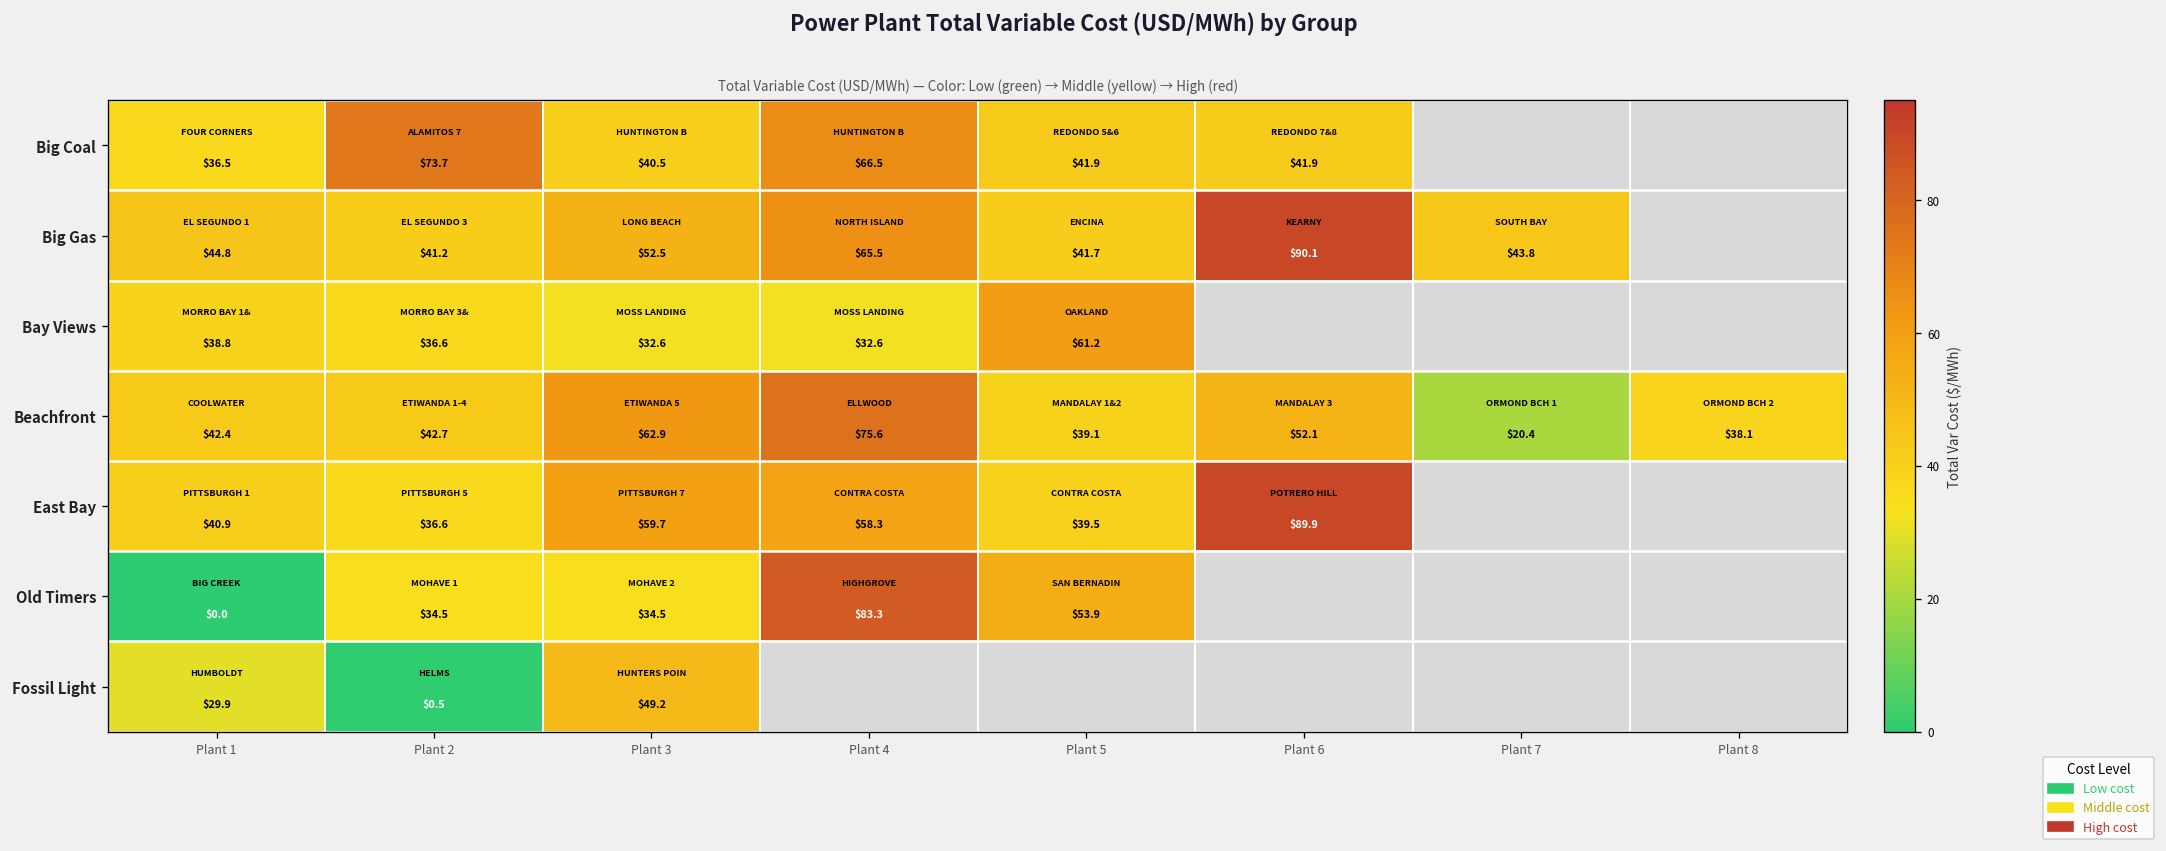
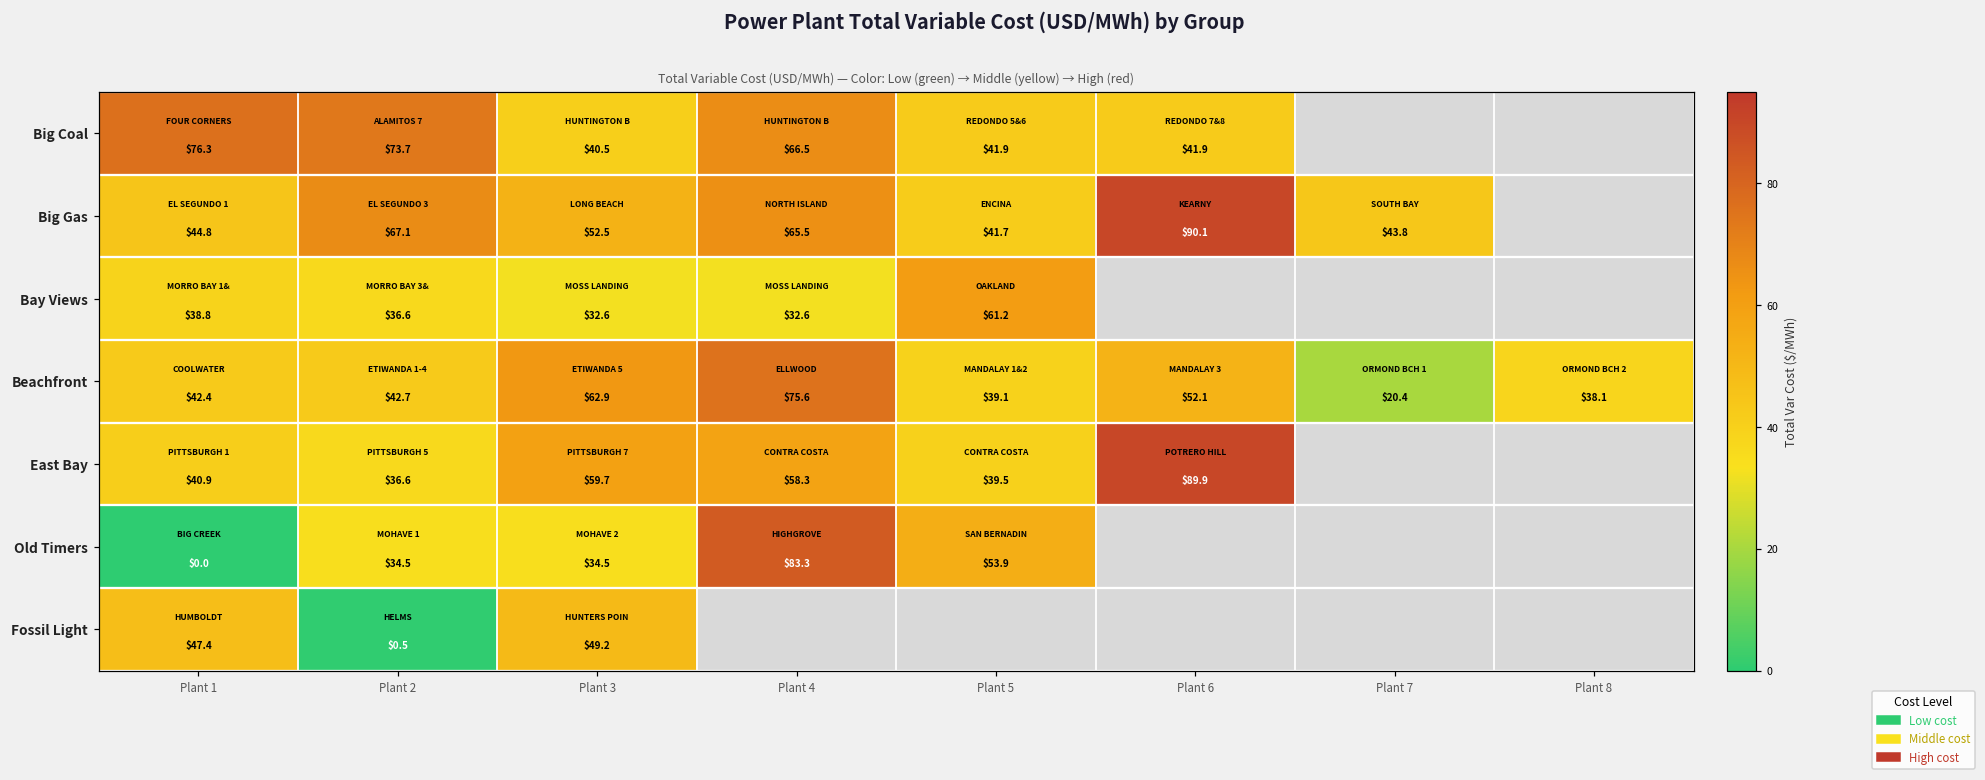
Big Coal, Plant 1: $36.5 -> $76.3
Big Gas, Plant 2: $41.2 -> $67.1
Fossil Light, Plant 1: $29.9 -> $47.4
